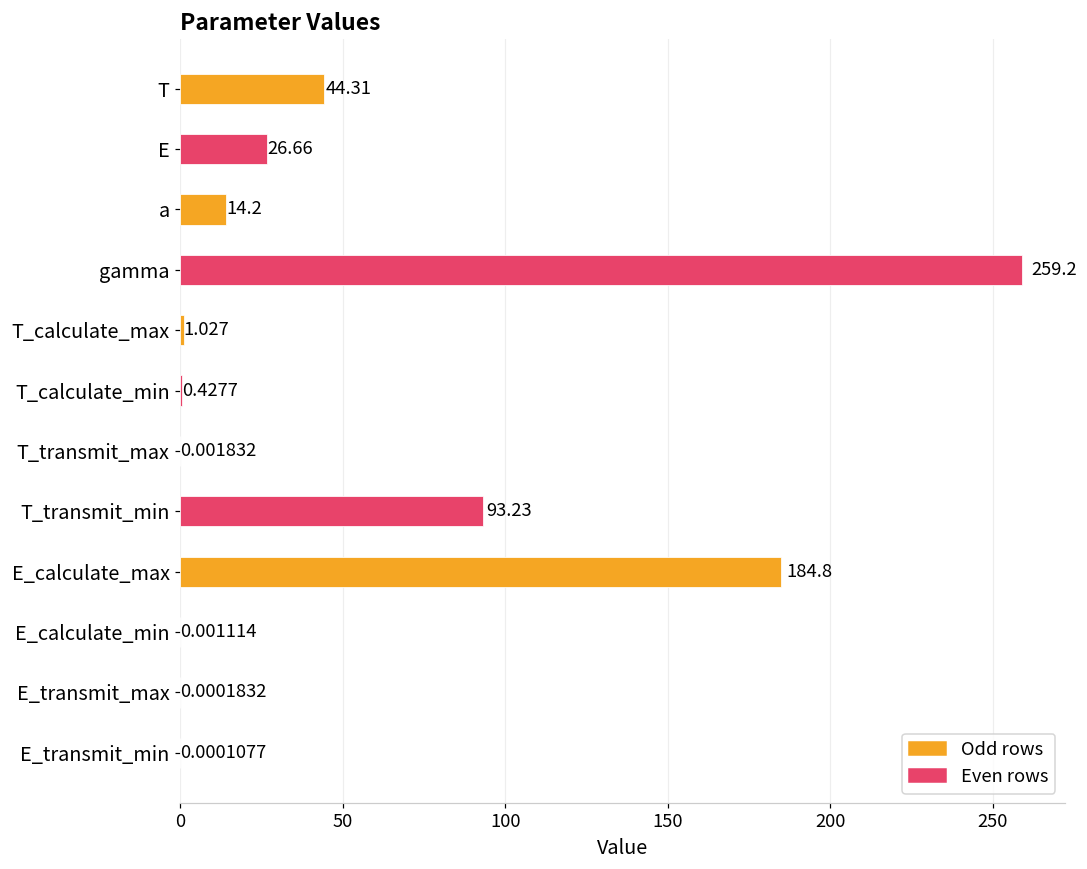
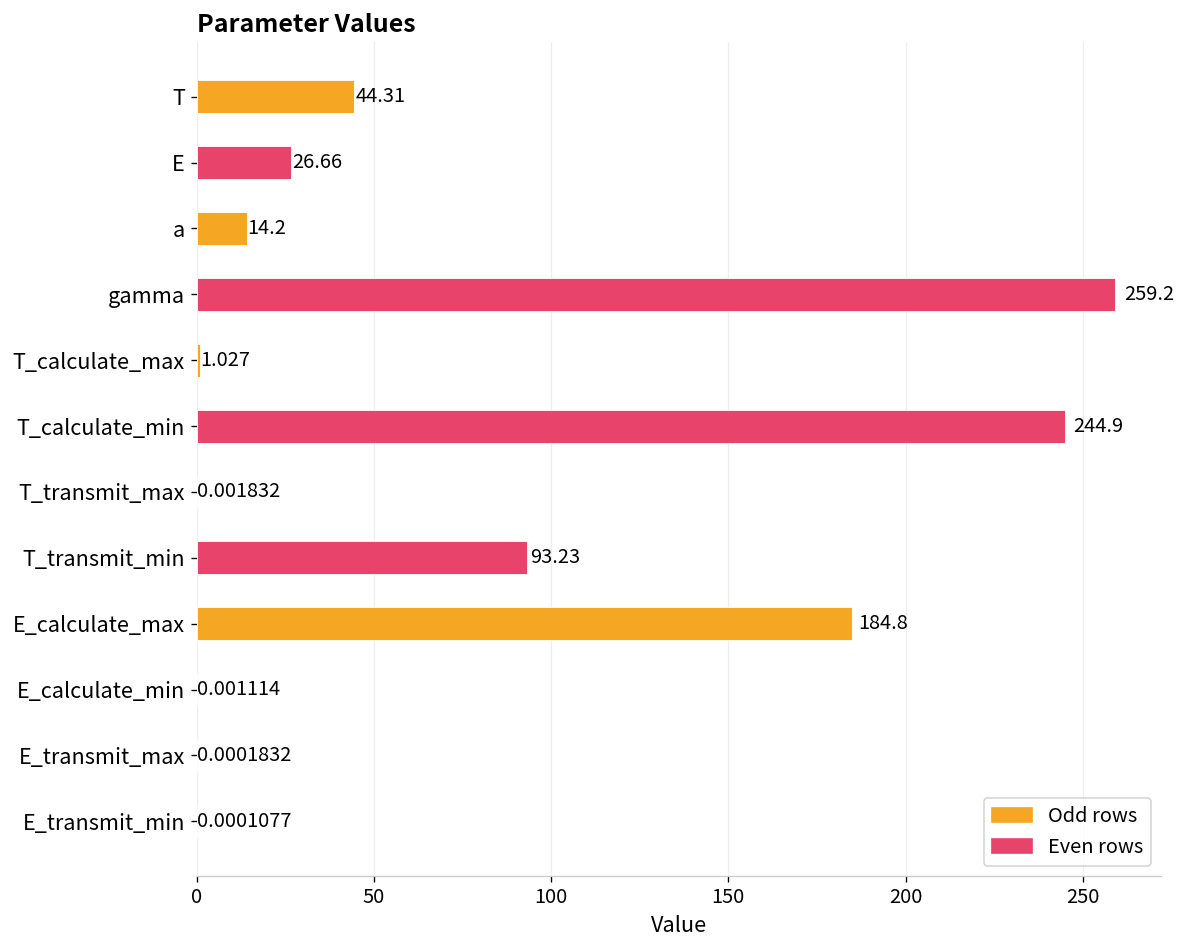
T_calculate_min: 0.4277 -> 244.9
